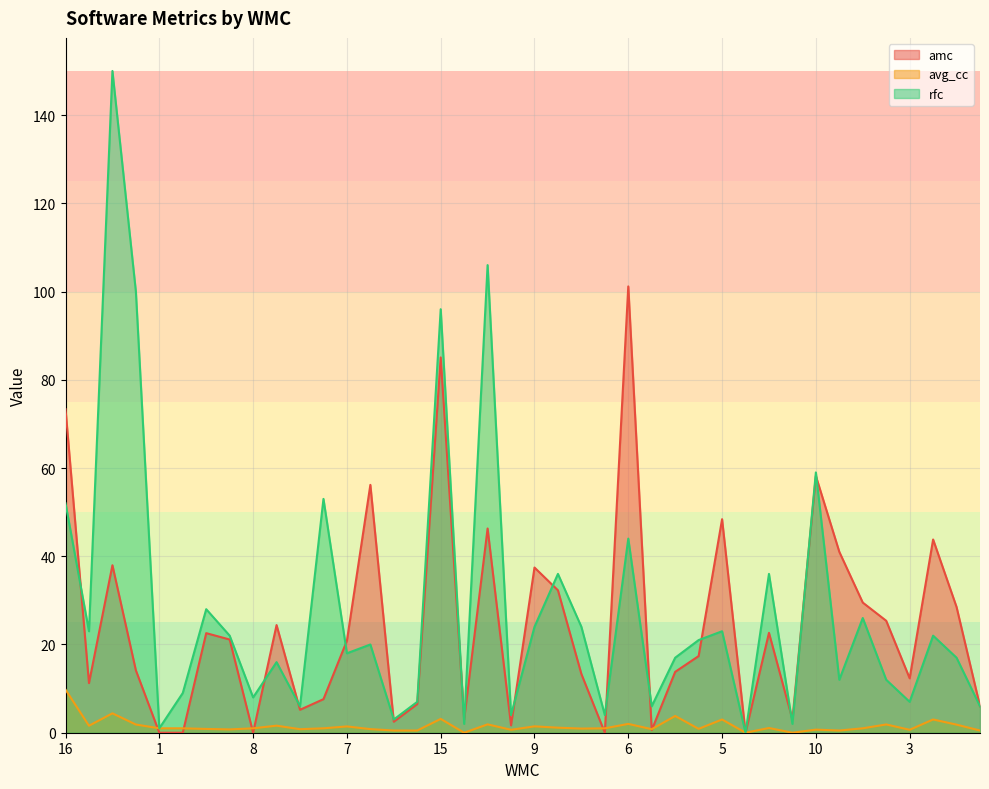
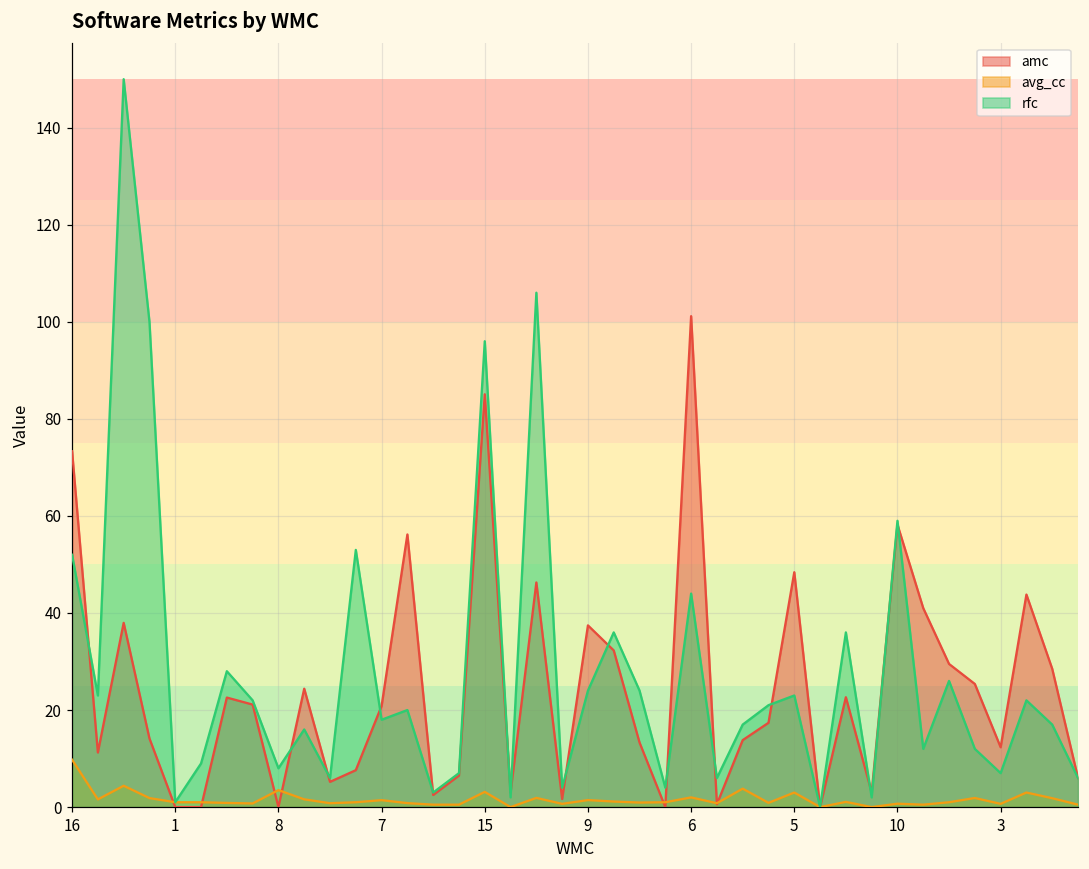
avg_cc, 8: 1 -> 4
